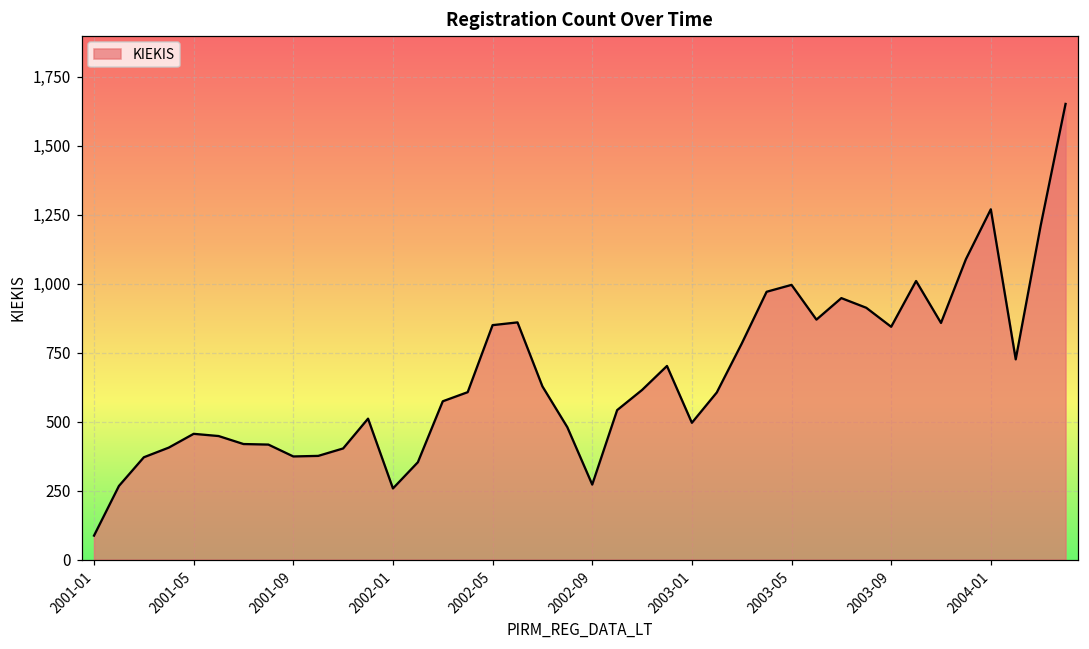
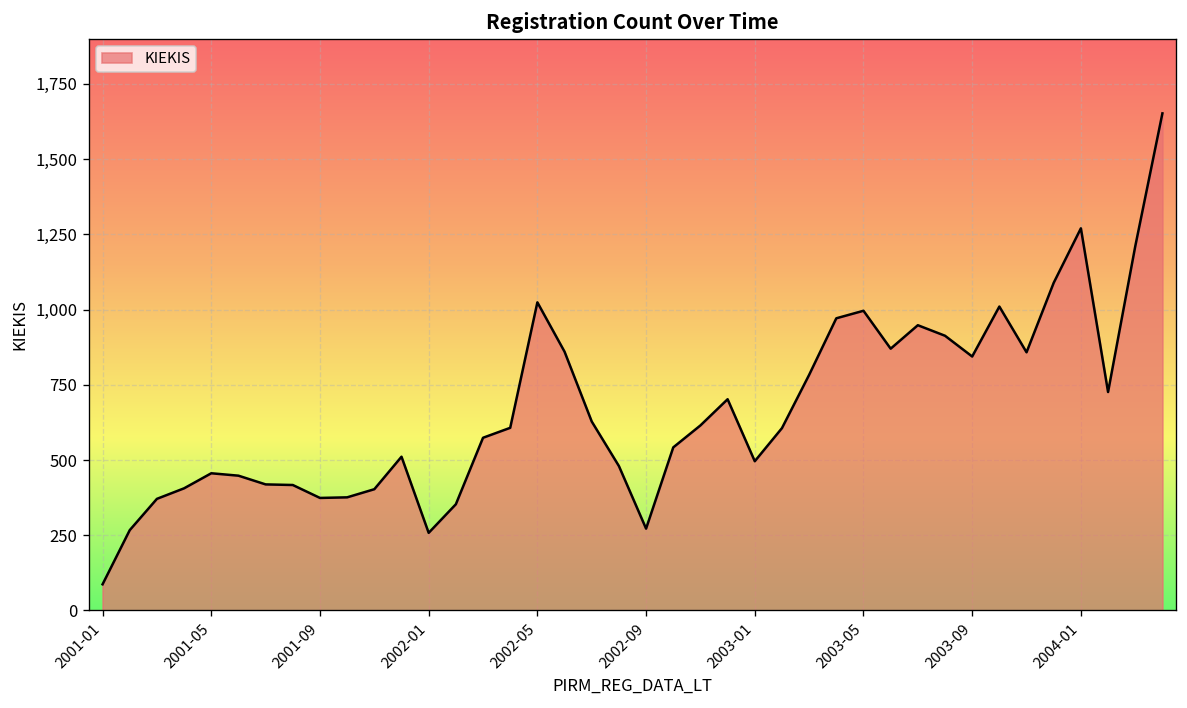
2002-05: 850 -> 1,020
